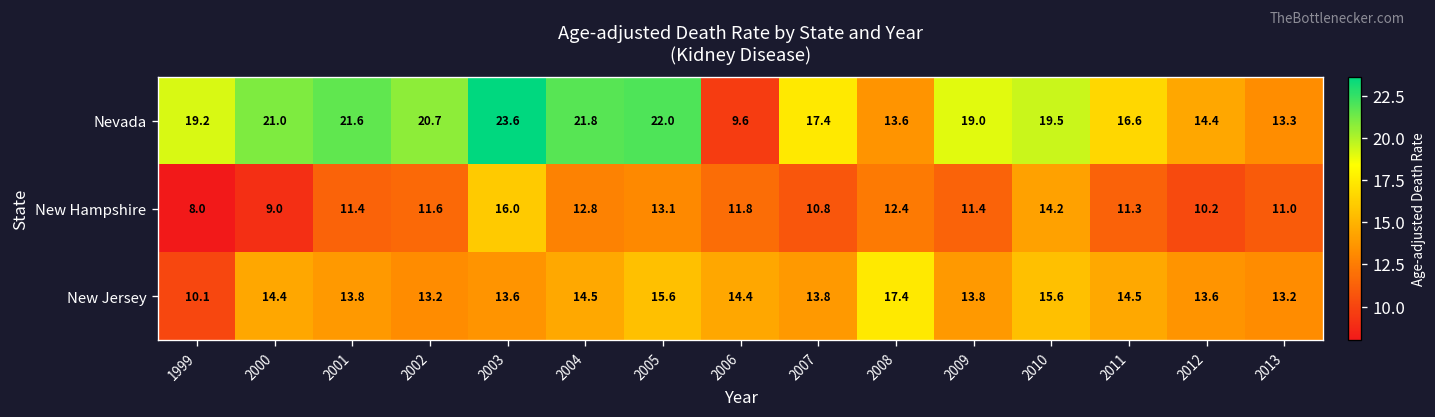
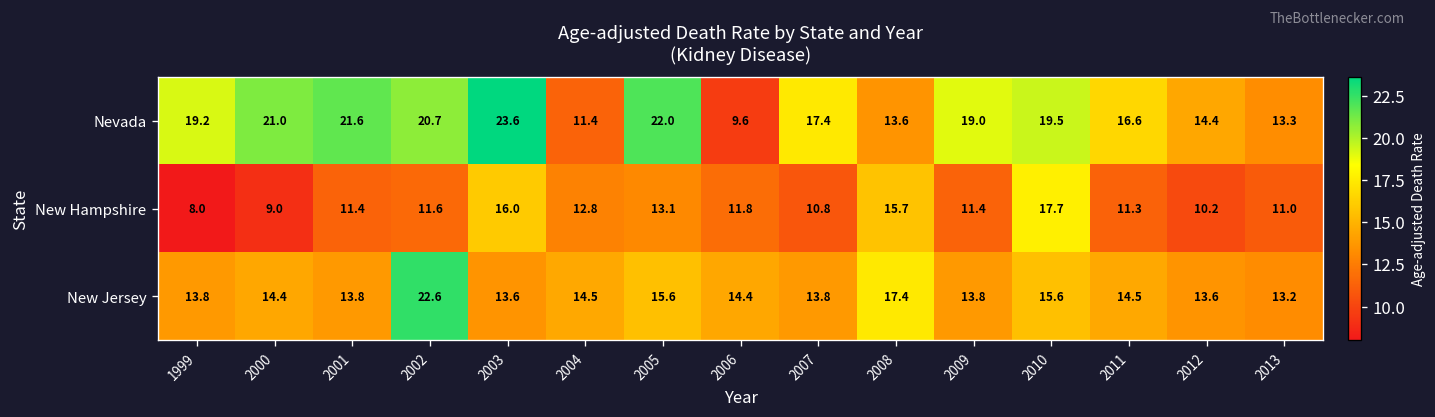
Nevada, 2004: 21.8 -> 11.4
New Hampshire, 2008: 12.4 -> 15.7
New Hampshire, 2010: 14.2 -> 17.7
New Jersey, 1999: 10.1 -> 13.8
New Jersey, 2002: 13.2 -> 22.6
